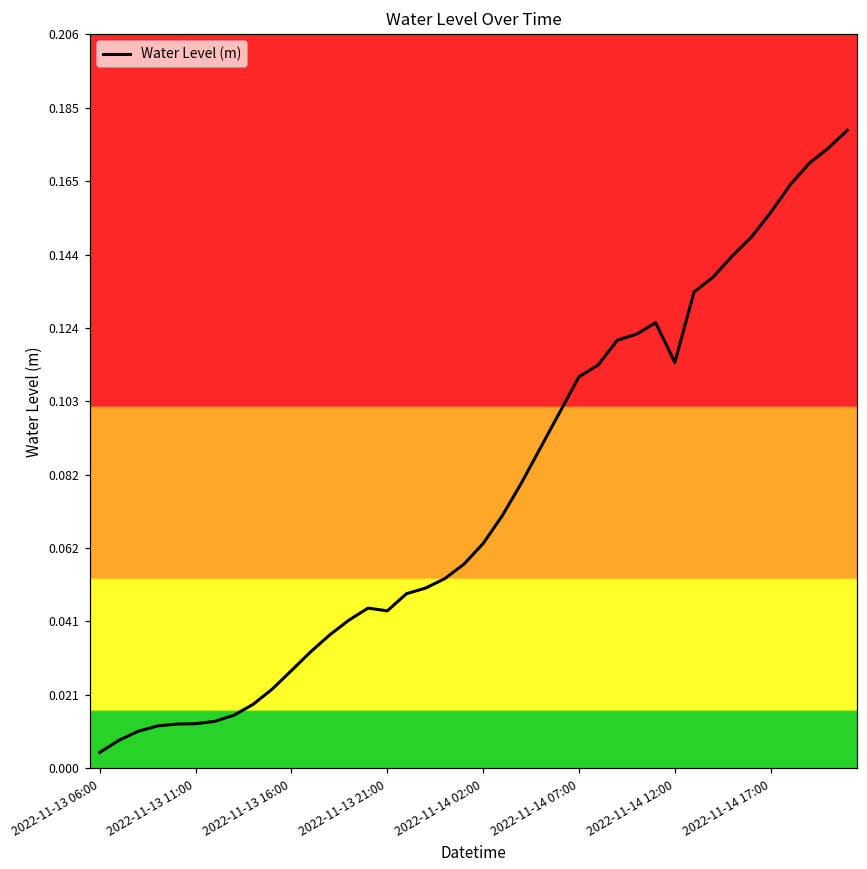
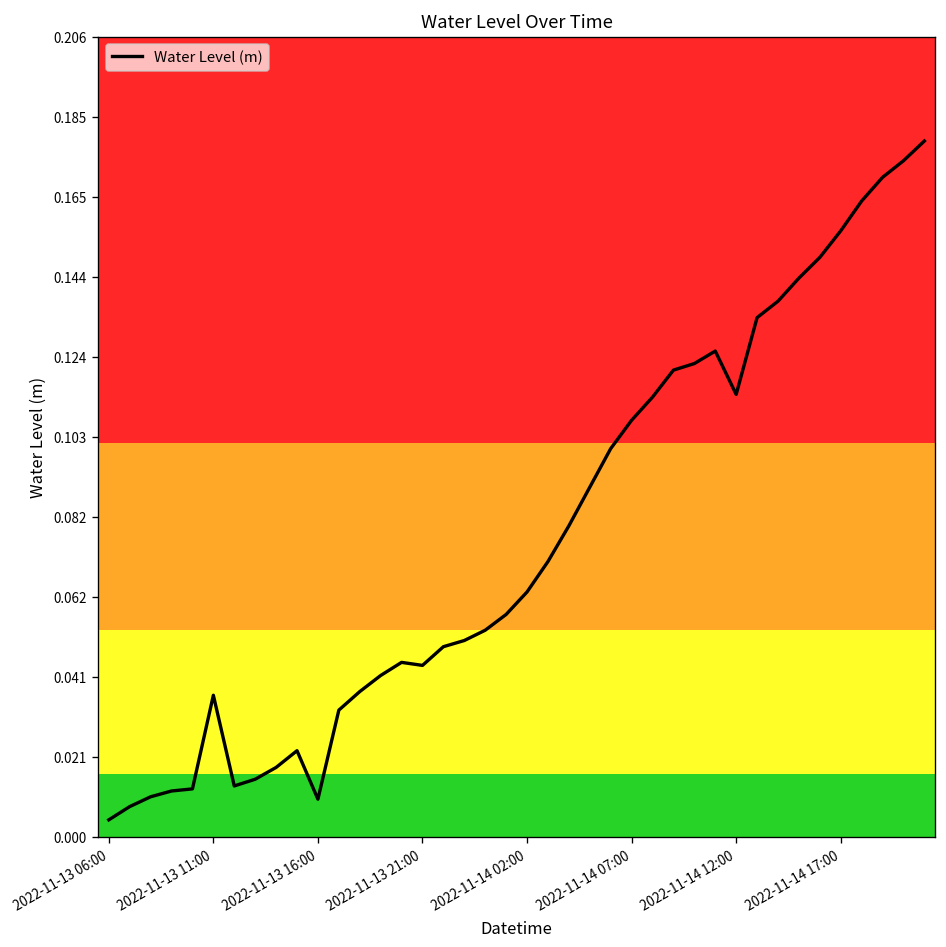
2022-11-13 11:00: 0.012 -> 0.036
2022-11-13 16:00: 0.027 -> 0.010
2022-11-14 07:00: 0.110 -> 0.107
